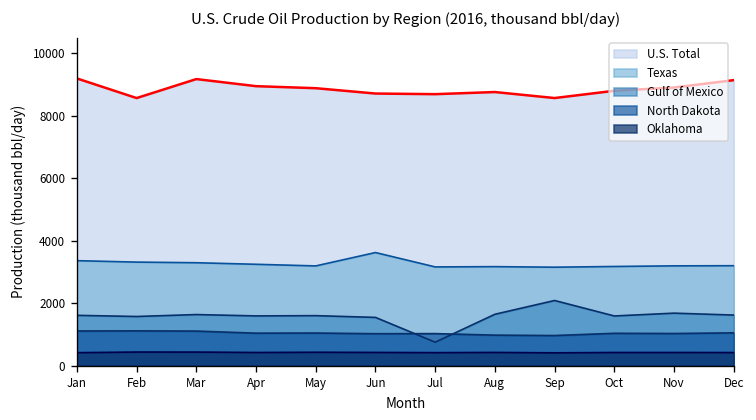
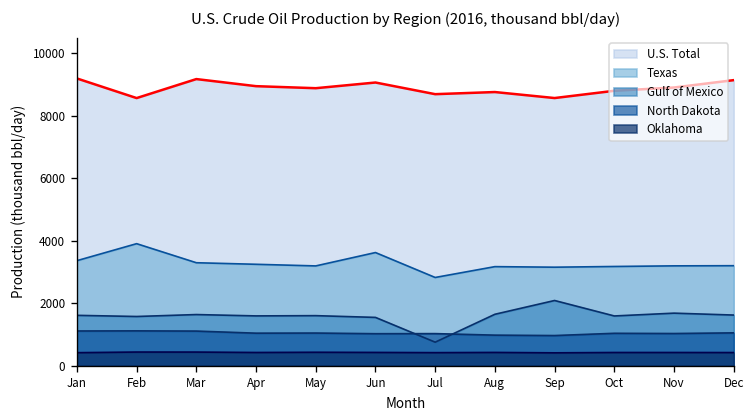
Texas, Feb: 3300 -> 3900
U.S. Total, Jun: 8700 -> 9100
Texas, Jul: 3200 -> 2800
